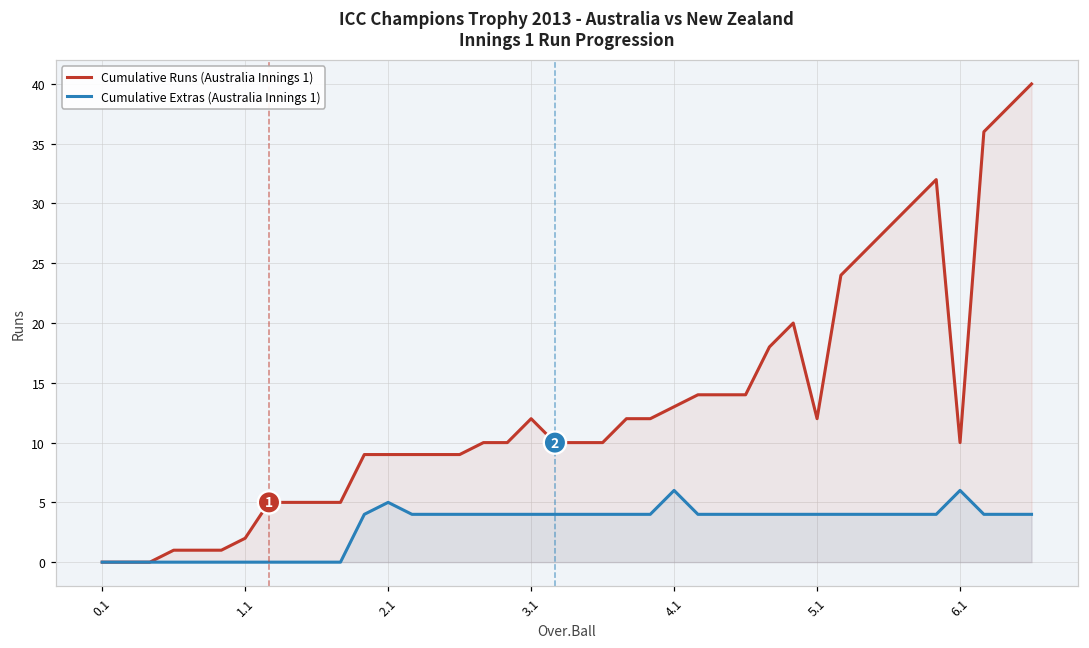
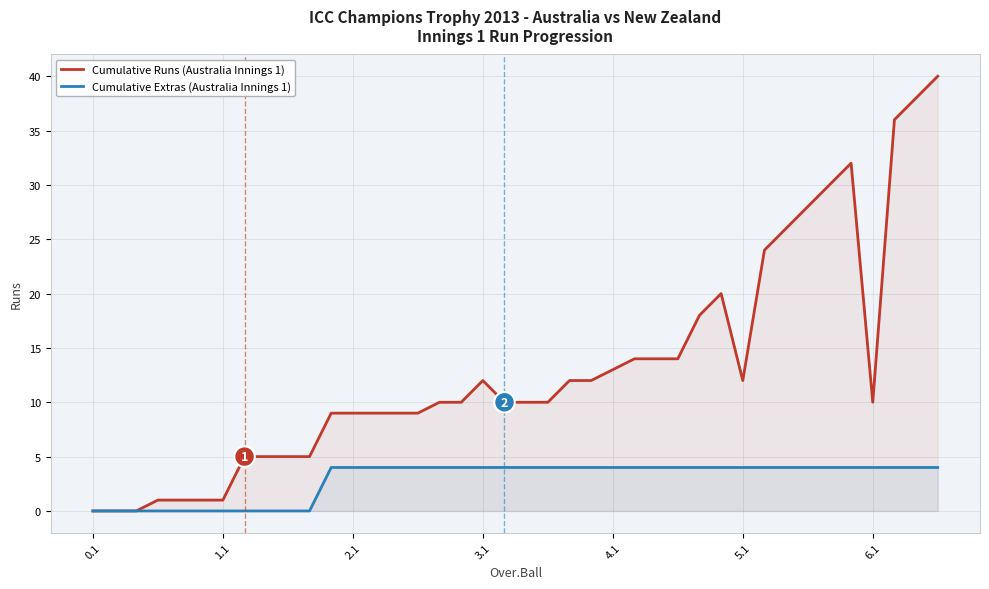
Cumulative Runs (Australia Innings 1), 1.1: 2 -> 1
Cumulative Extras (Australia Innings 1), 2.1: 5 -> 4
Cumulative Extras (Australia Innings 1), 4.1: 6 -> 4
Cumulative Extras (Australia Innings 1), 6.1: 6 -> 4
